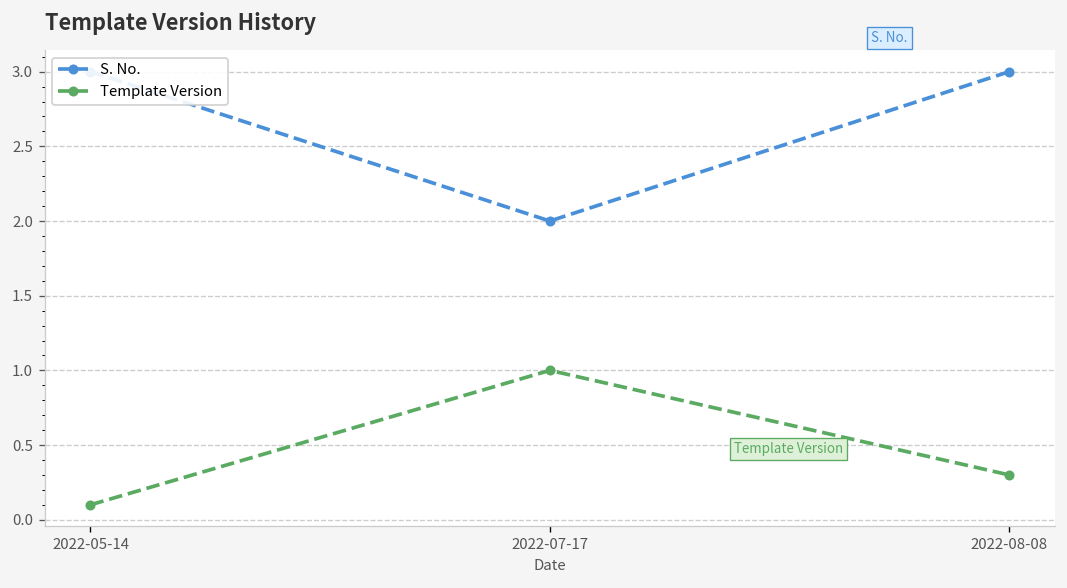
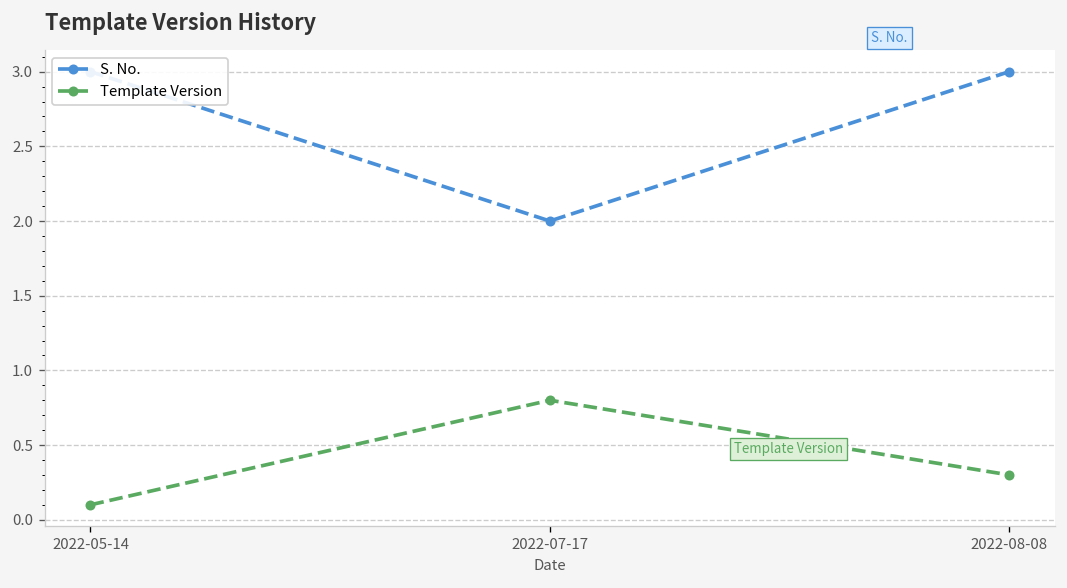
Template Version, 2022-07-17: 1.0 -> 0.8
